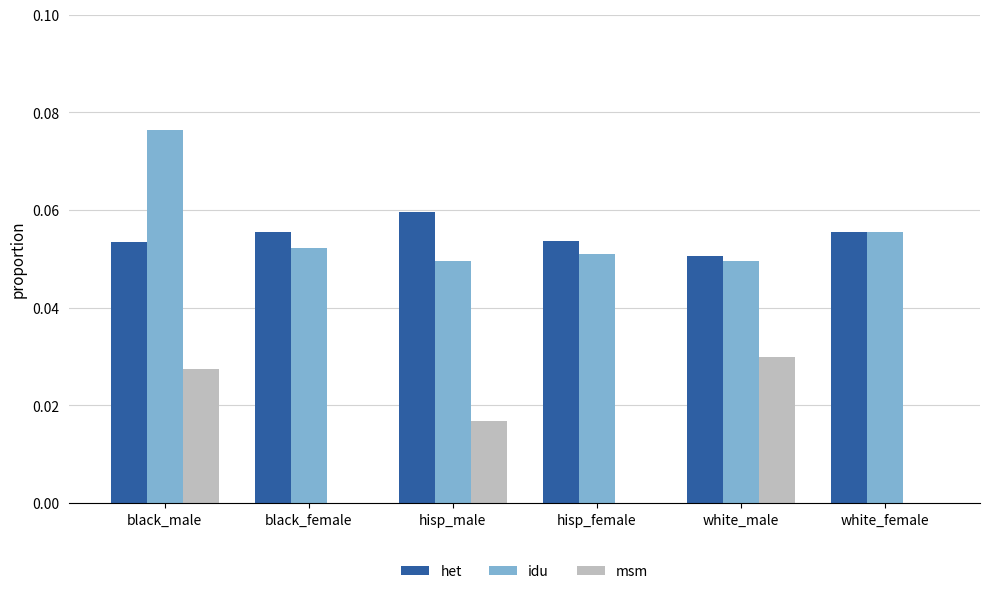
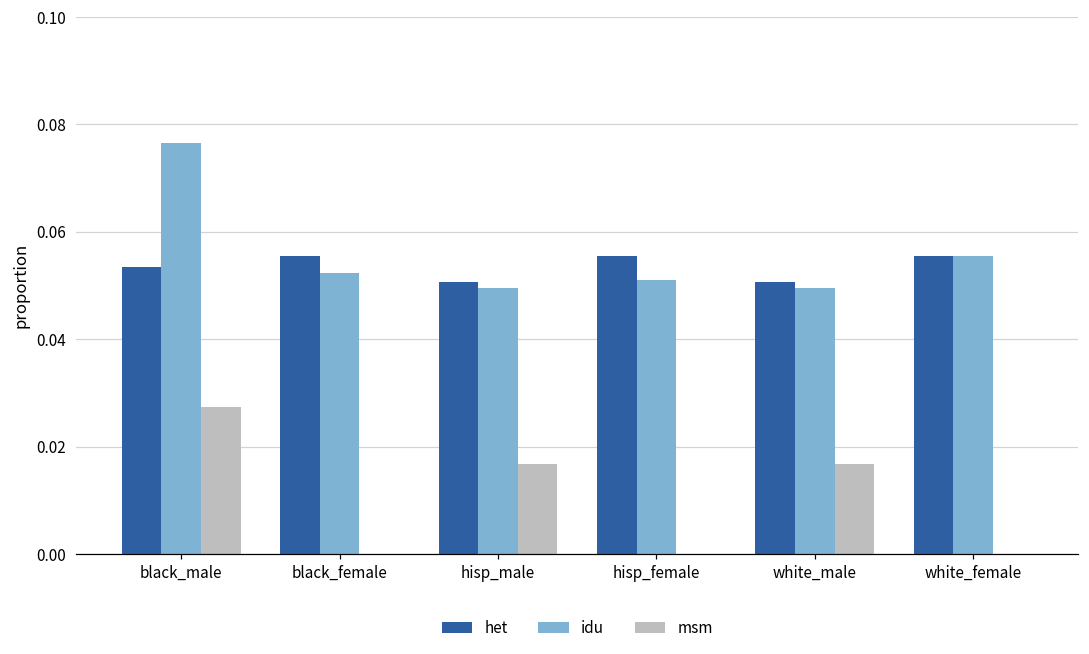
het, hisp_male: 0.060 -> 0.051
het, hisp_female: 0.054 -> 0.055
msm, white_male: 0.030 -> 0.017
